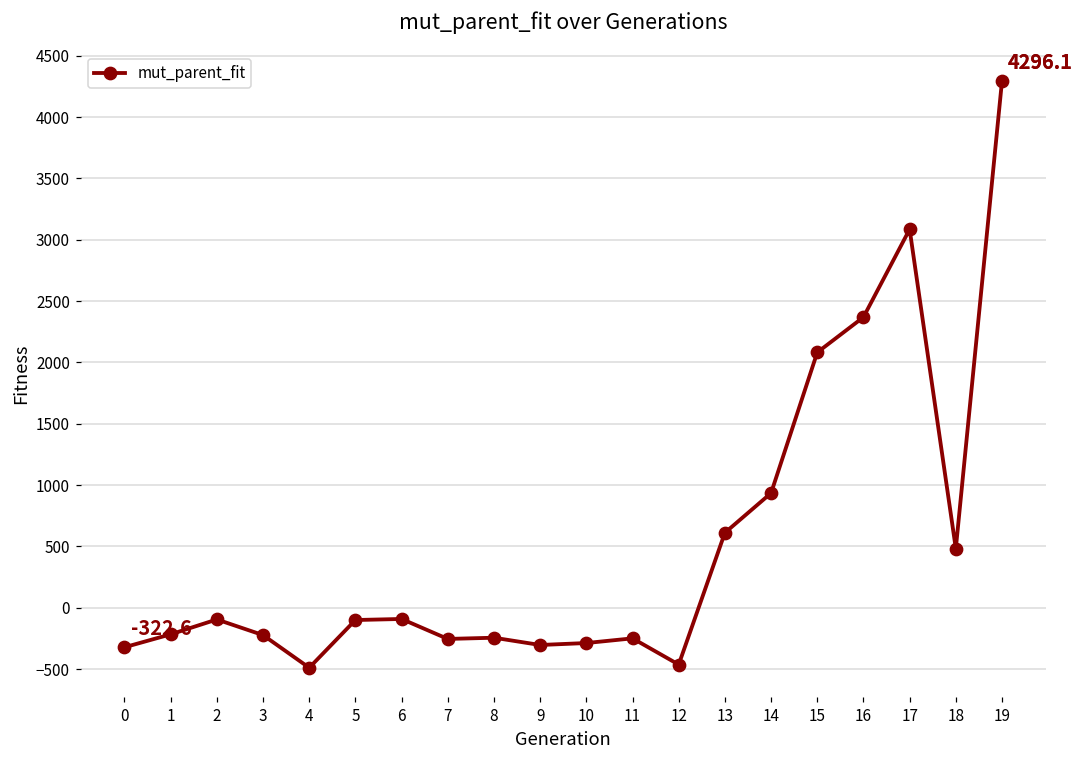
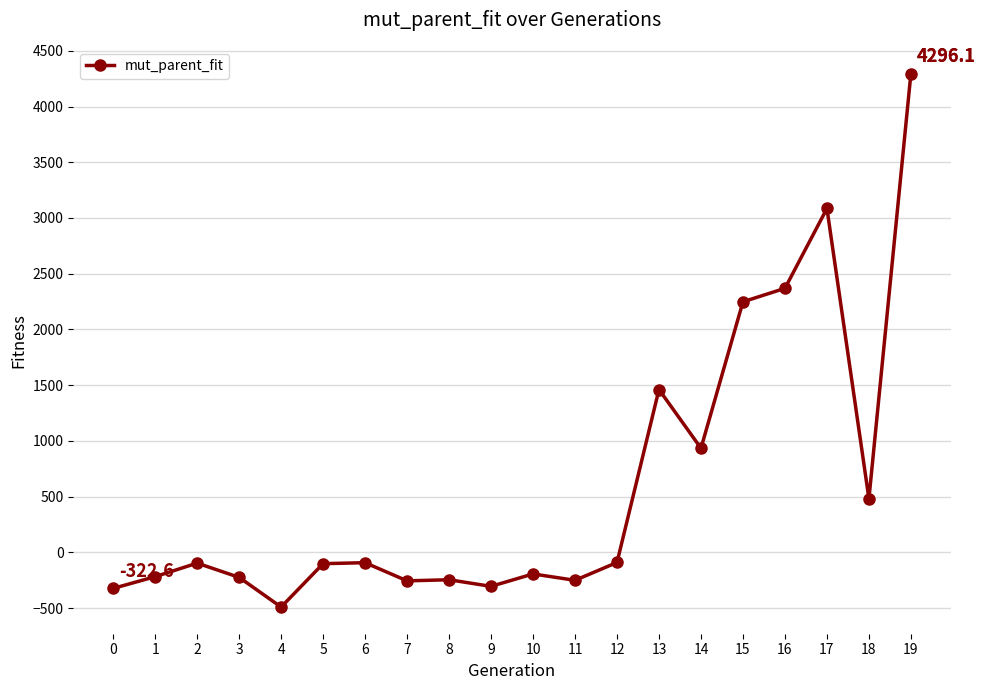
10: -290 -> -190
12: -460 -> -90
13: 610 -> 1460
15: 2080 -> 2250
